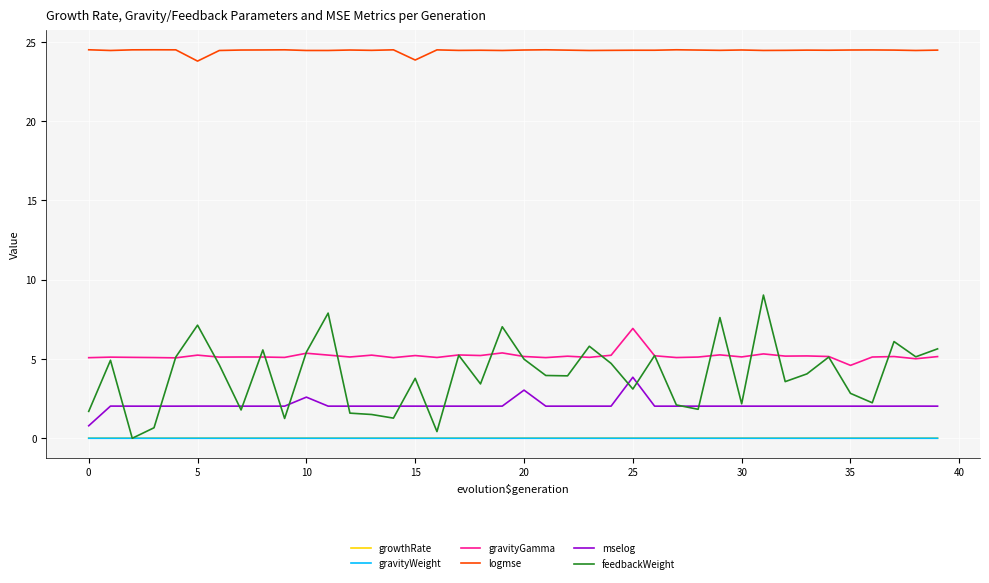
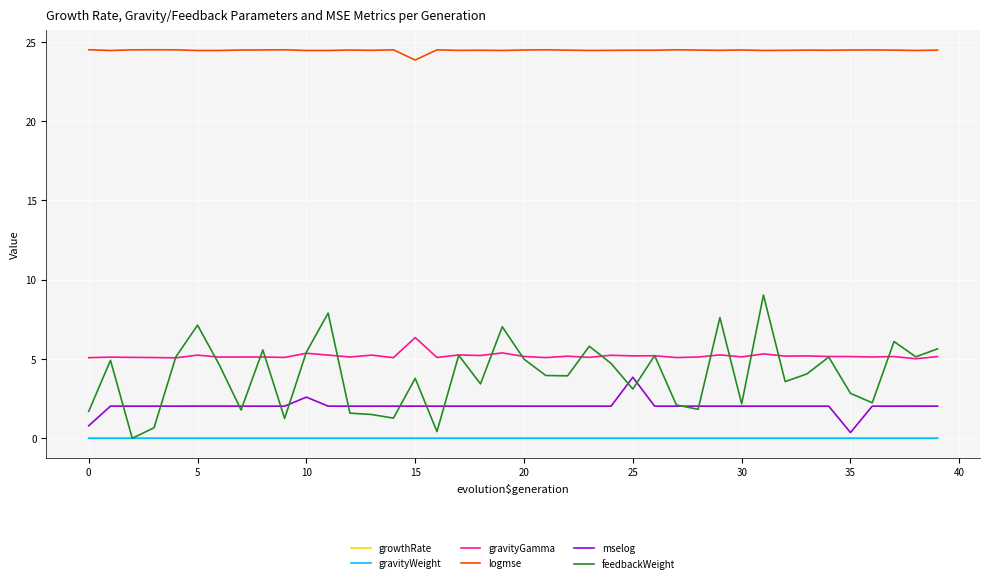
logmse, 5: 23.8 -> 24.5
gravityGamma, 15: 5.2 -> 6.3
mselog, 20: 3.0 -> 2.0
gravityGamma, 25: 6.9 -> 5.2
gravityGamma, 35: 4.6 -> 5.2
mselog, 35: 2.0 -> 0.4
